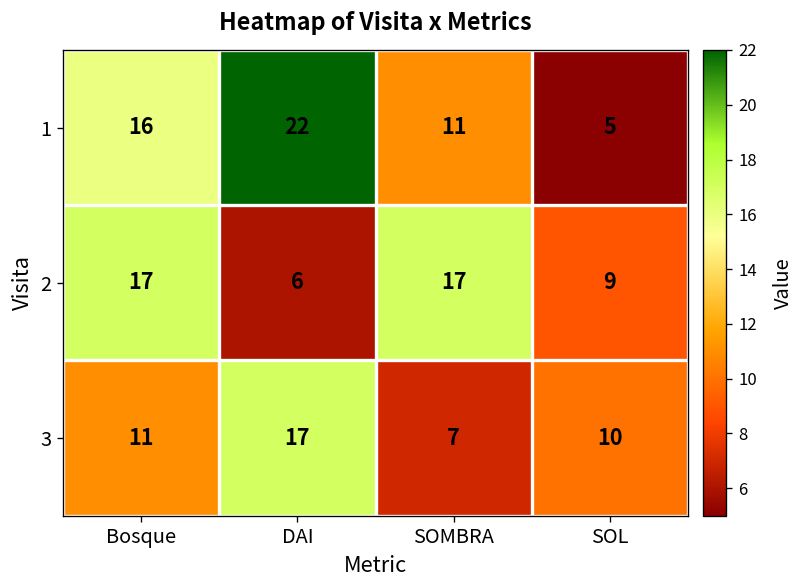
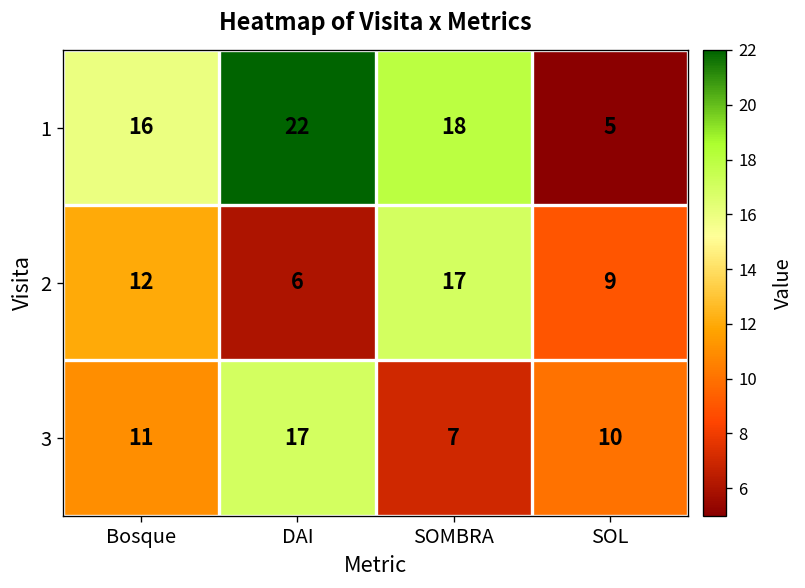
1, SOMBRA: 11 -> 18
2, Bosque: 17 -> 12
